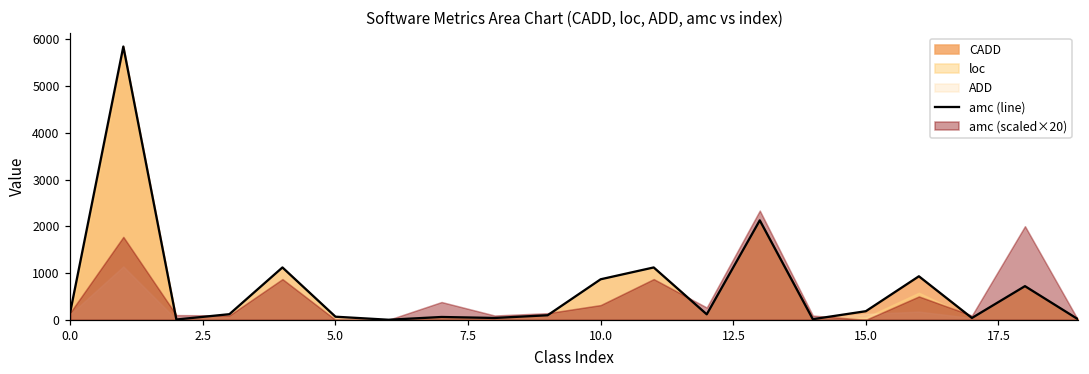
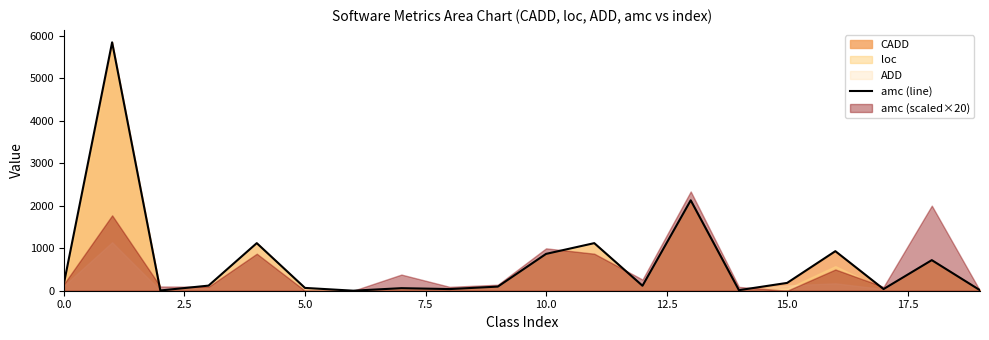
amc (scaled×20), 10.0: 300 -> 1000
